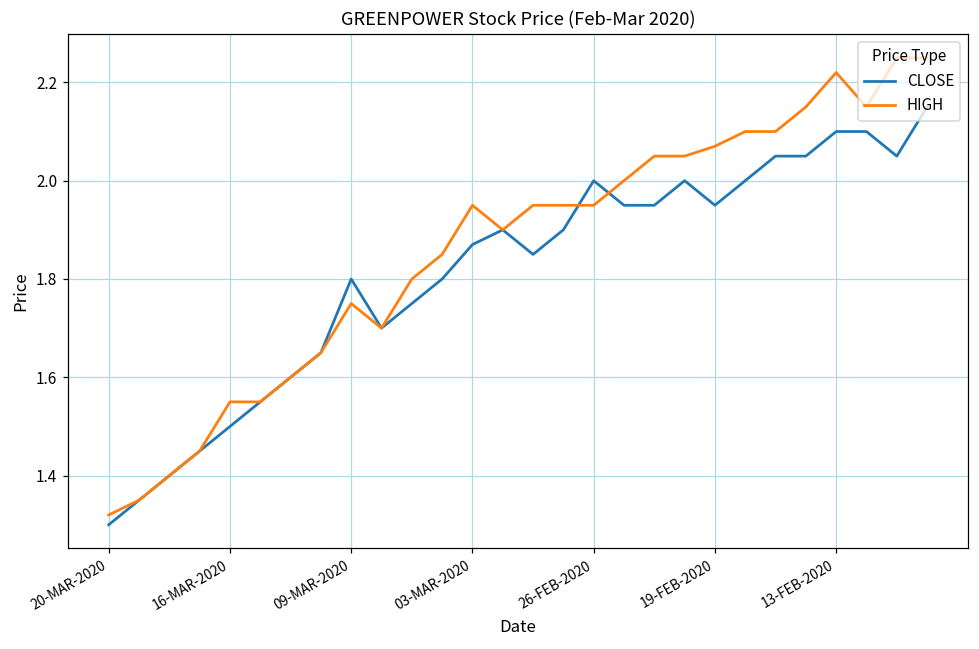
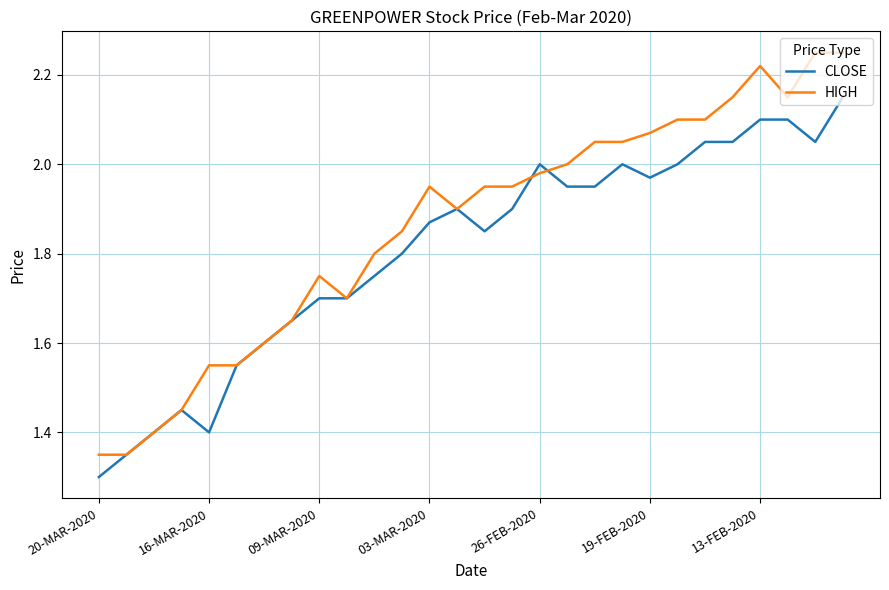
HIGH, 20-MAR-2020: 1.32 -> 1.35
CLOSE, 16-MAR-2020: 1.5 -> 1.4
CLOSE, 09-MAR-2020: 1.8 -> 1.7
HIGH, 26-FEB-2020: 1.95 -> 1.98
CLOSE, 19-FEB-2020: 1.95 -> 1.97
